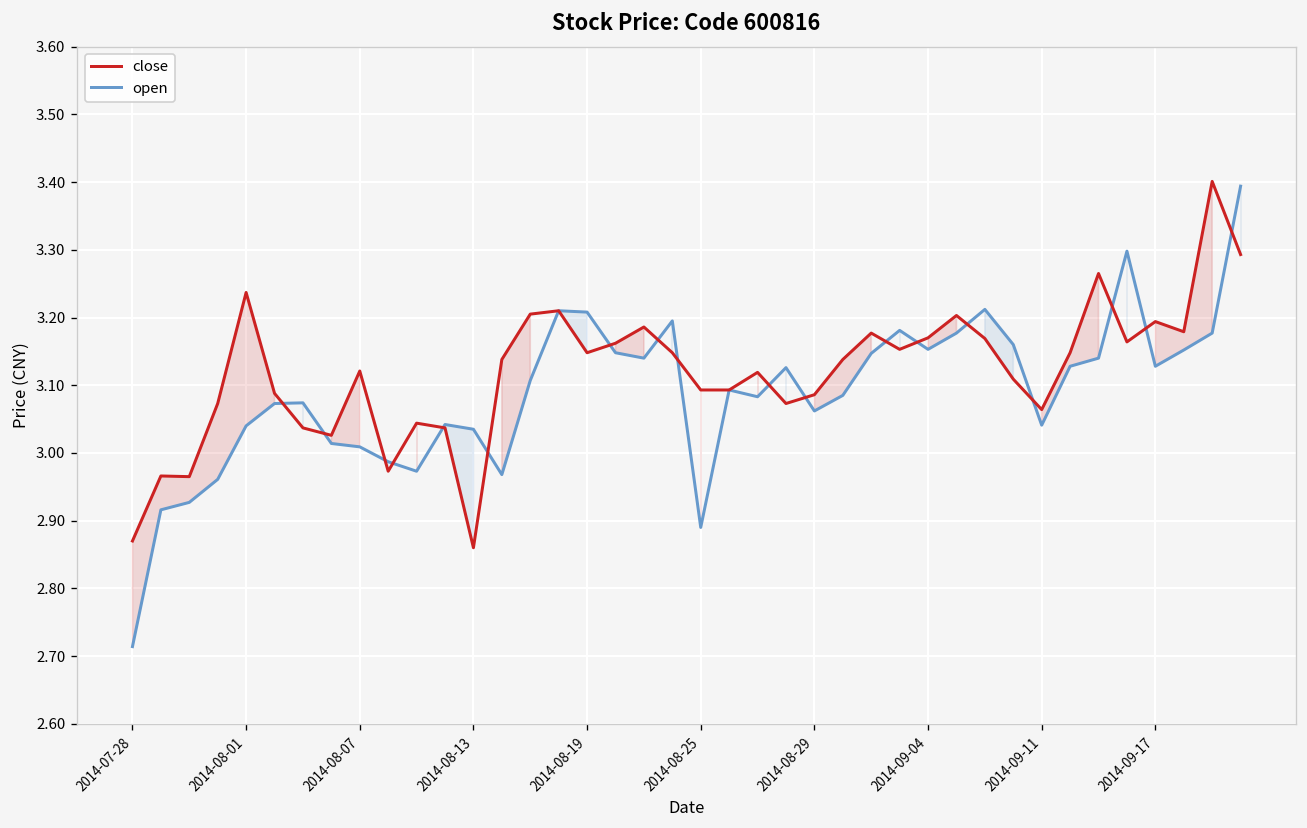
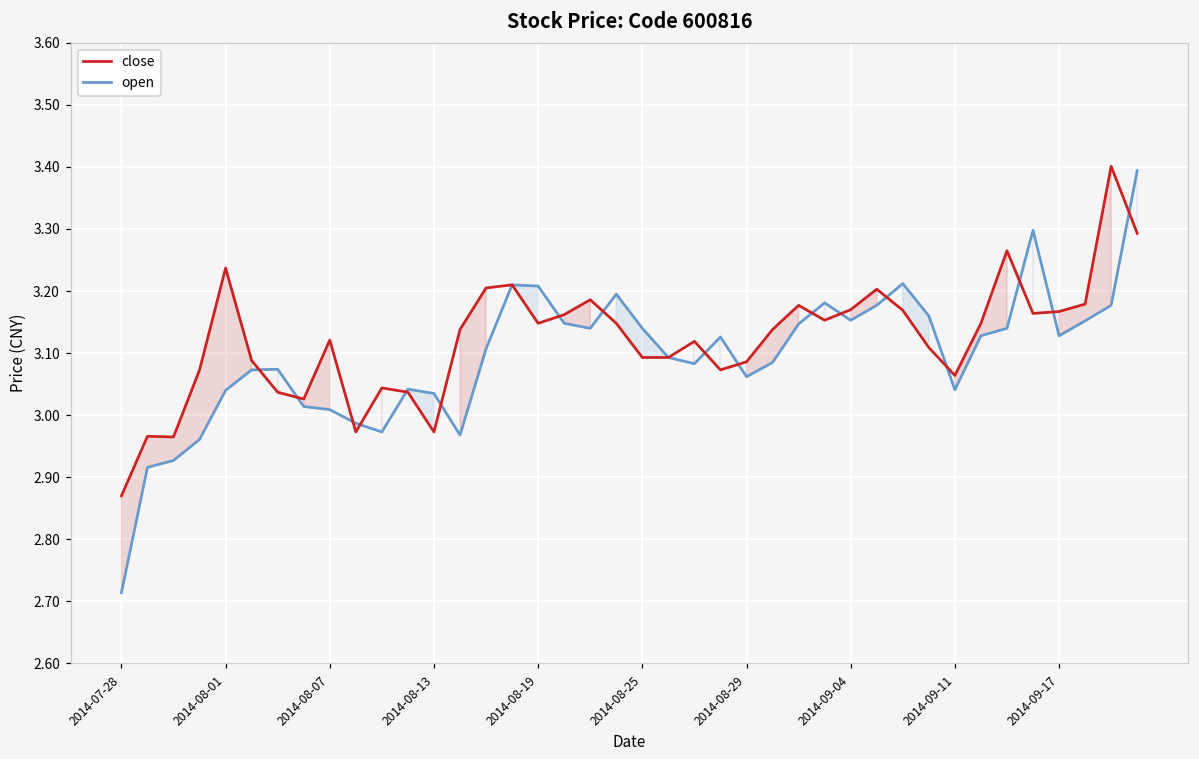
close, 2014-08-13: 2.86 -> 2.97
open, 2014-08-25: 2.89 -> 3.14
close, 2014-09-17: 3.19 -> 3.17
